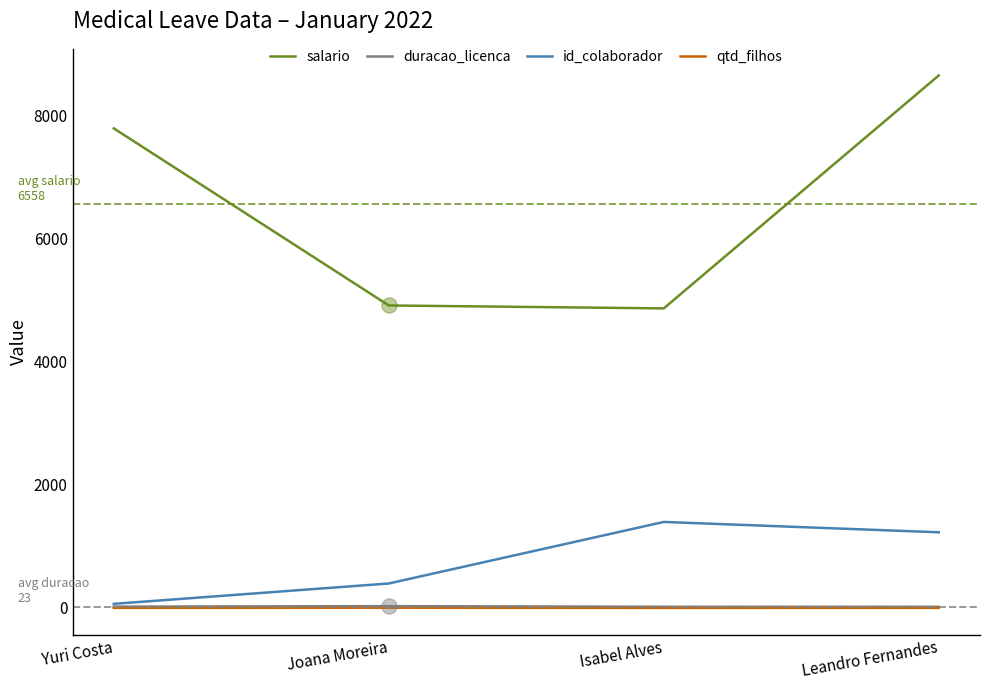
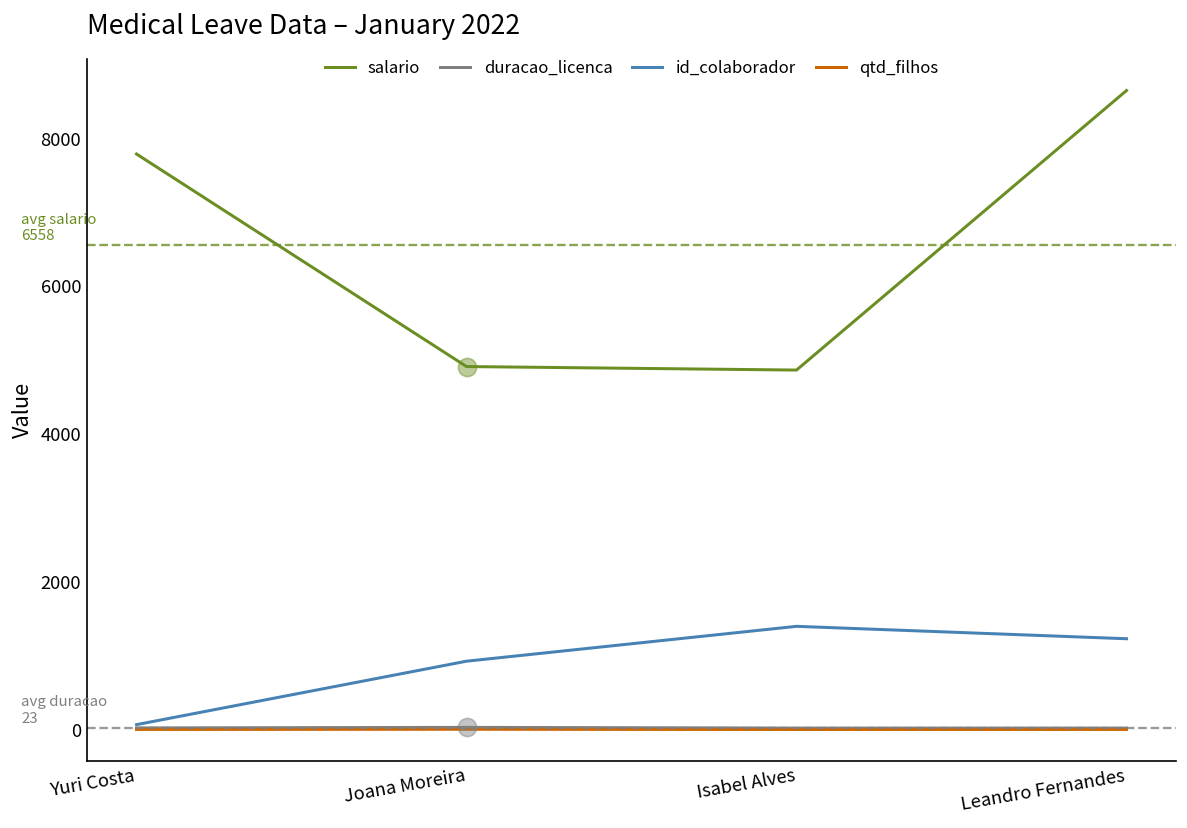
id_colaborador, Joana Moreira: 400 -> 900
